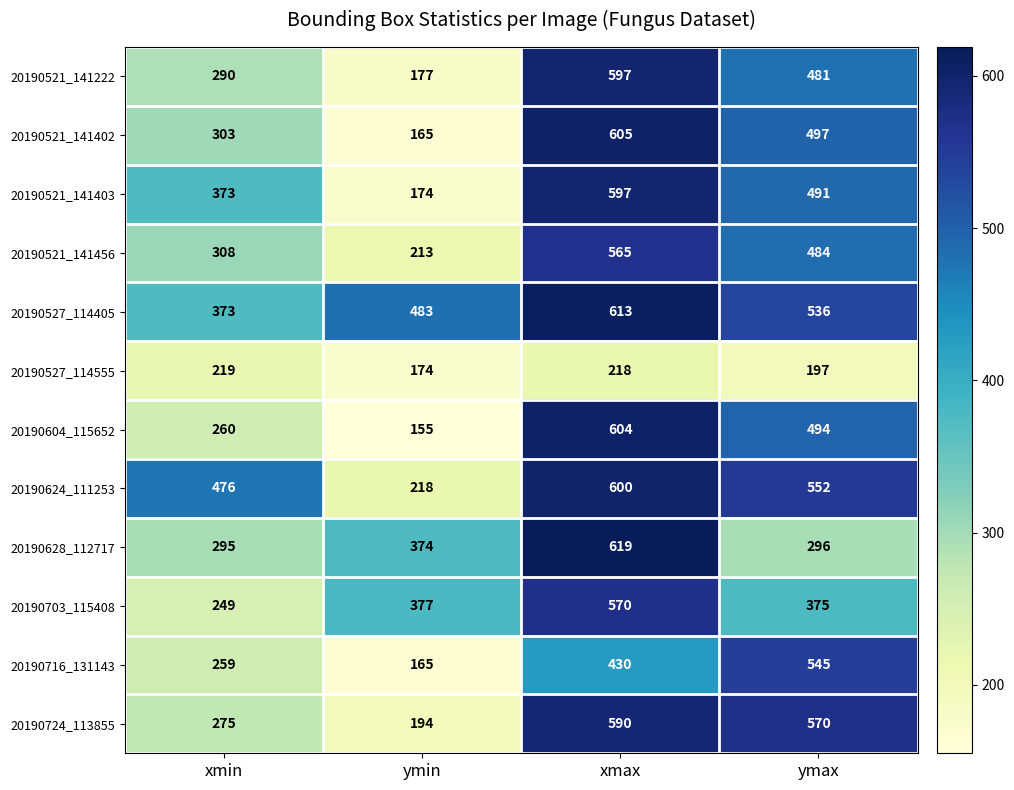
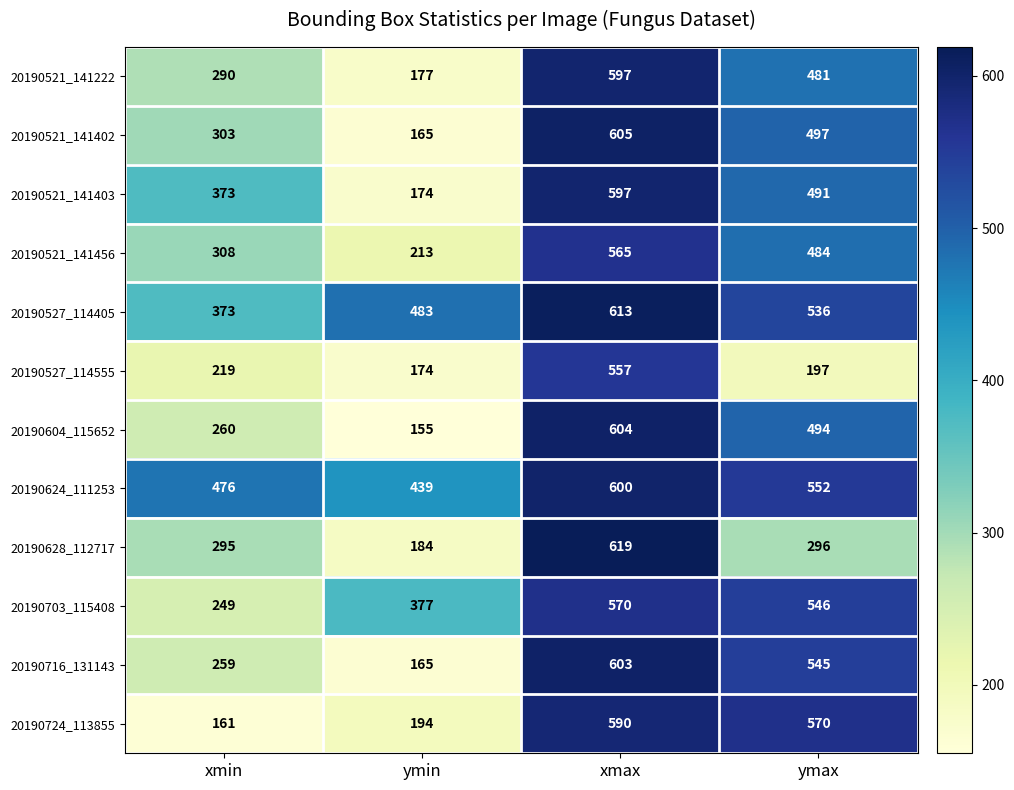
20190527_114555, xmax: 218 -> 557
20190624_111253, ymin: 218 -> 439
20190628_112717, ymin: 374 -> 184
20190703_115408, ymax: 375 -> 546
20190716_131143, xmax: 430 -> 603
20190724_113855, xmin: 275 -> 161
